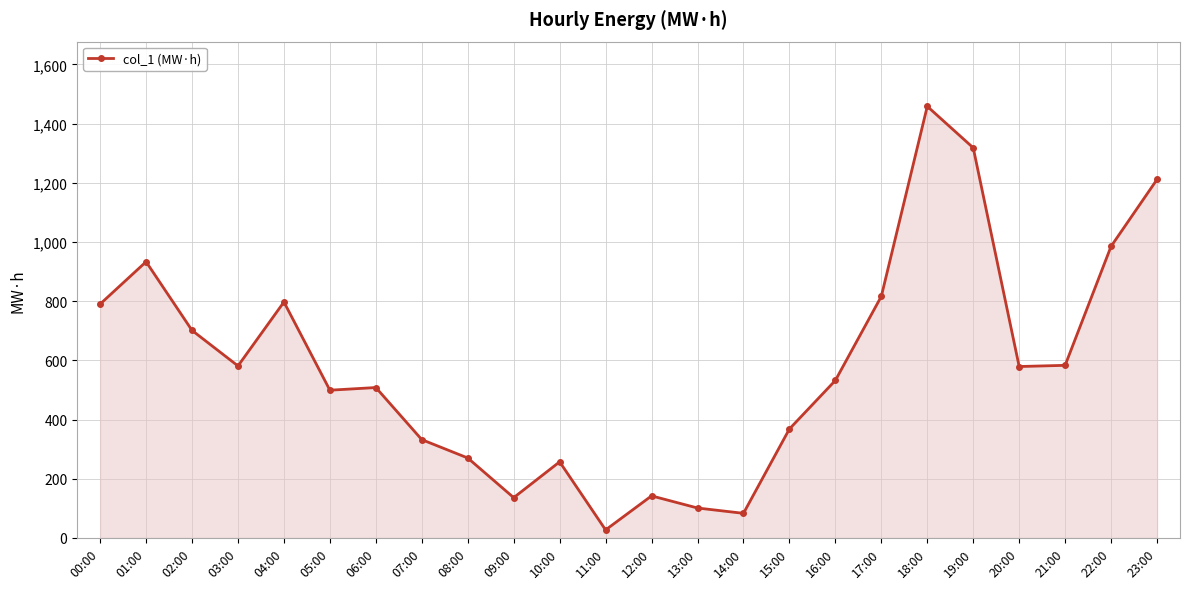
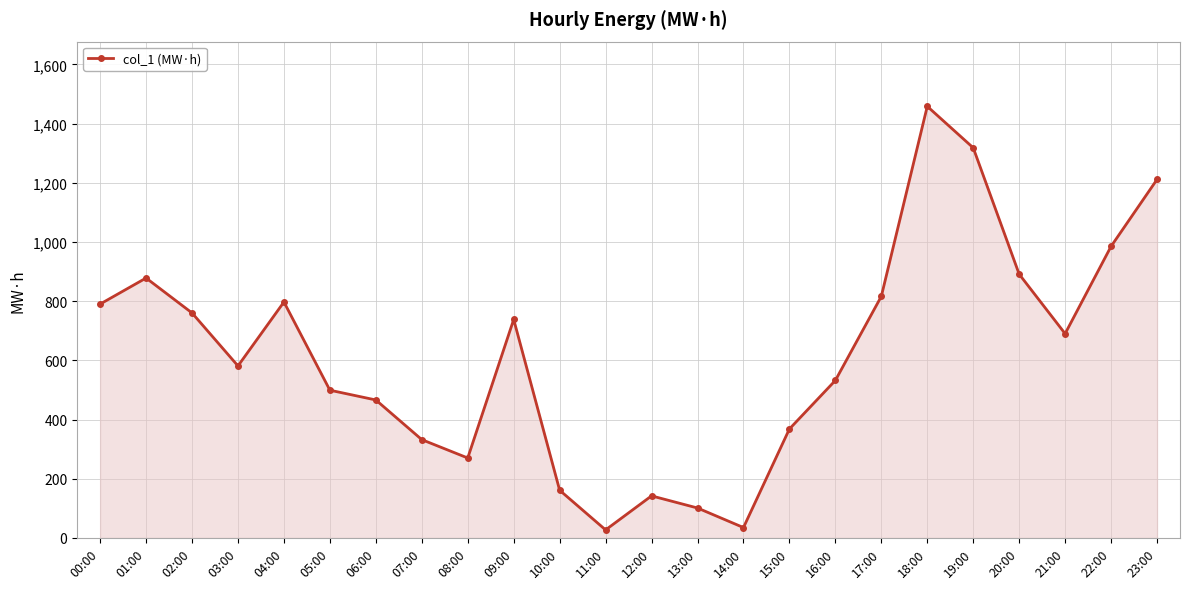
01:00: 930 -> 880
02:00: 700 -> 760
06:00: 510 -> 470
09:00: 140 -> 740
10:00: 260 -> 160
14:00: 80 -> 40
20:00: 580 -> 890
21:00: 580 -> 690
